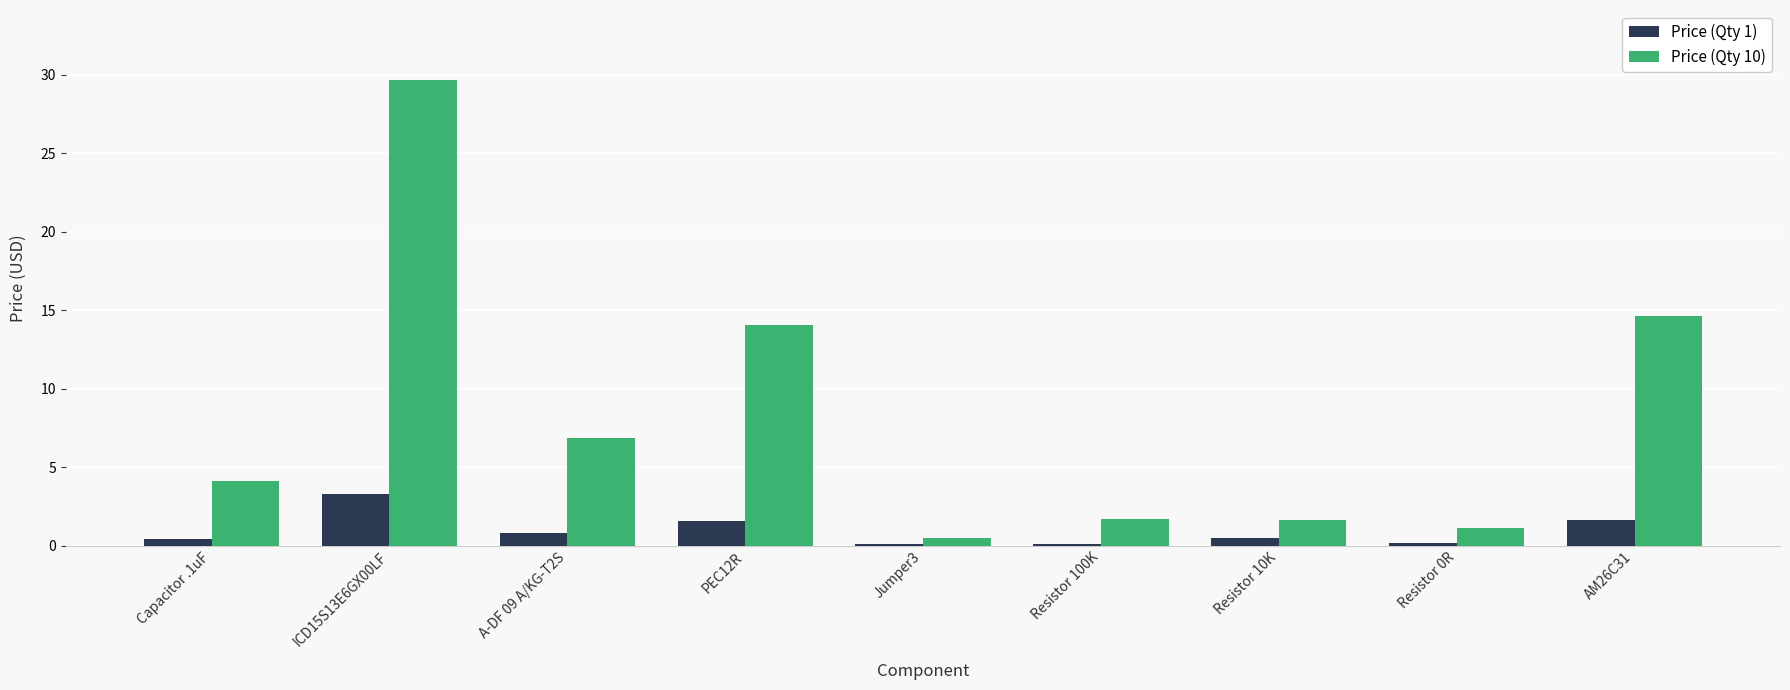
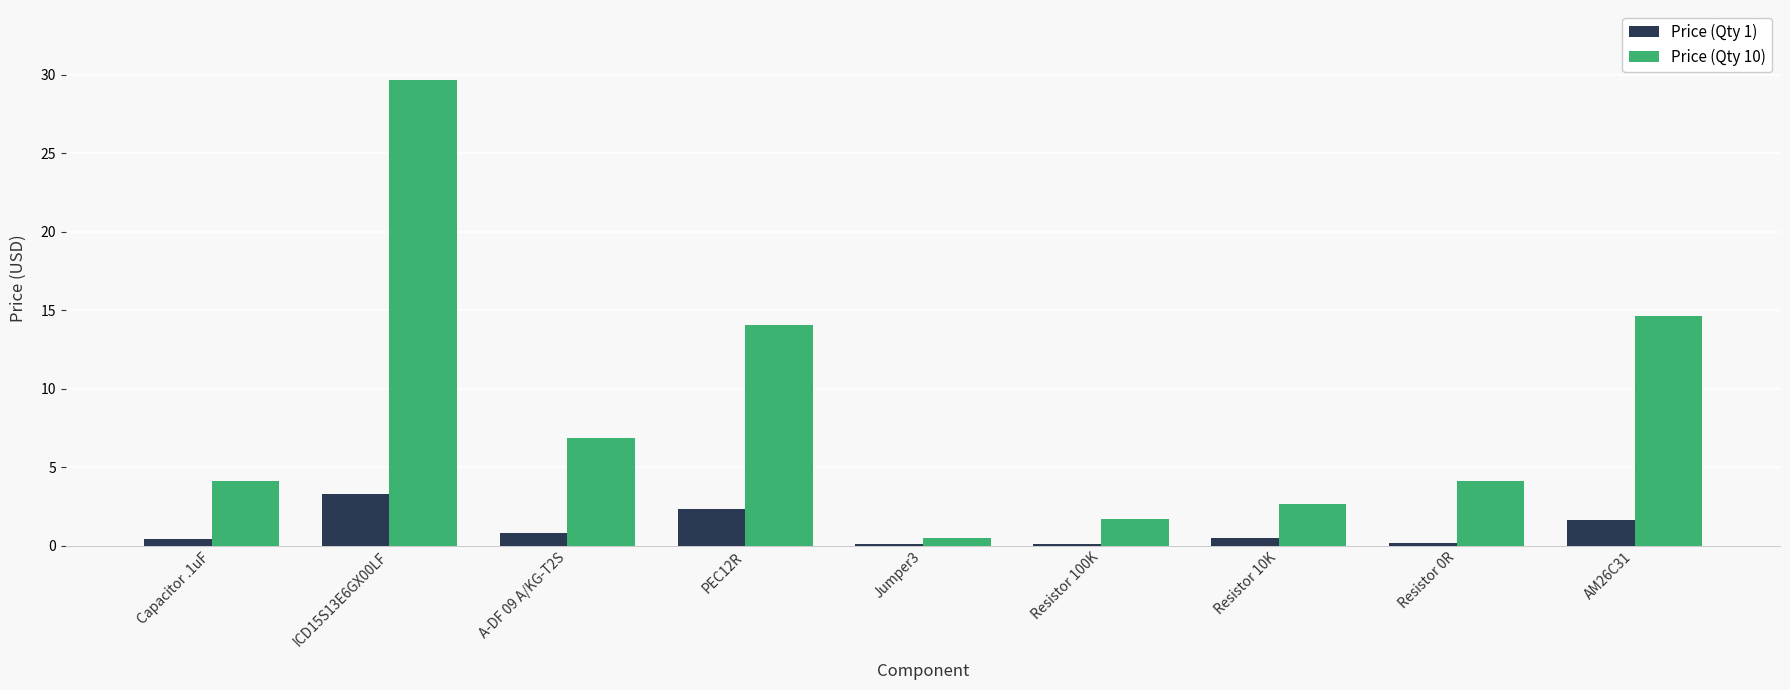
Price (Qty 1), PEC12R: 1.6 -> 2.3
Price (Qty 10), Resistor 10K: 1.7 -> 2.7
Price (Qty 10), Resistor 0R: 1.1 -> 4.1
